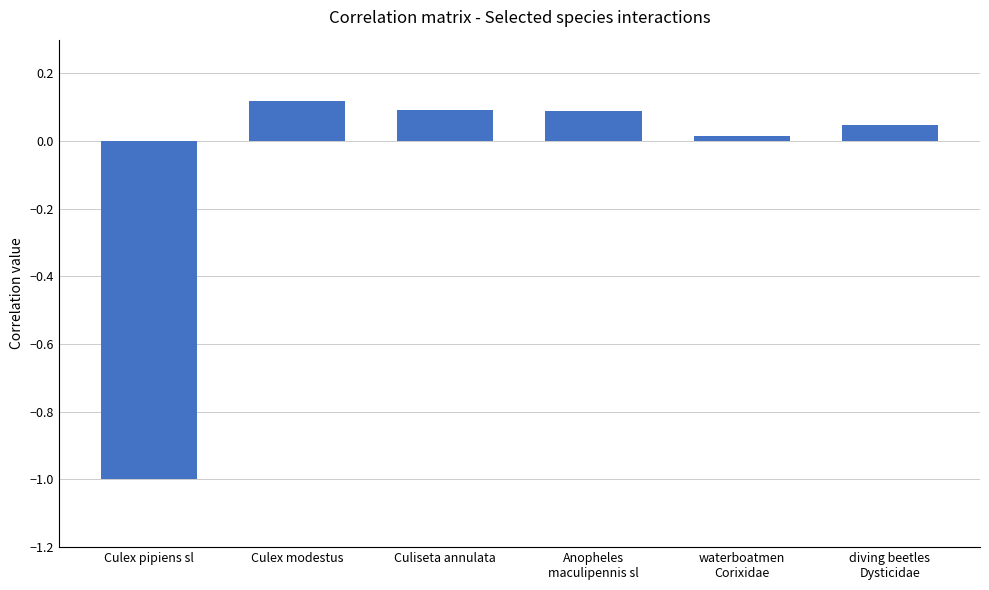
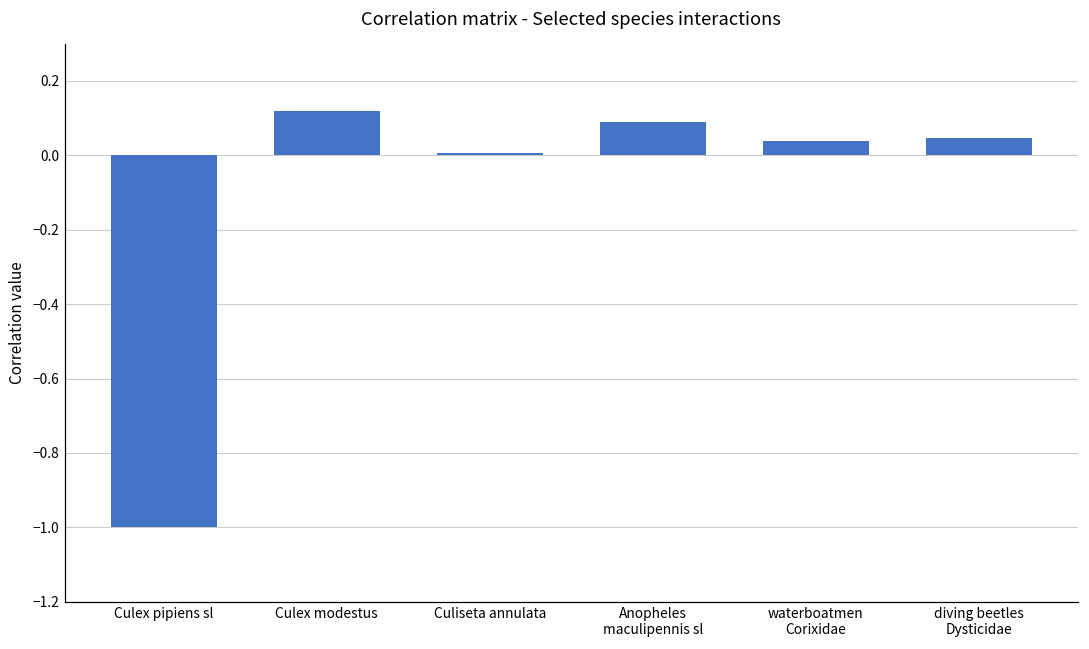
Culiseta annulata: 0.09 -> 0.01
waterboatmen Corixidae: 0.01 -> 0.04
